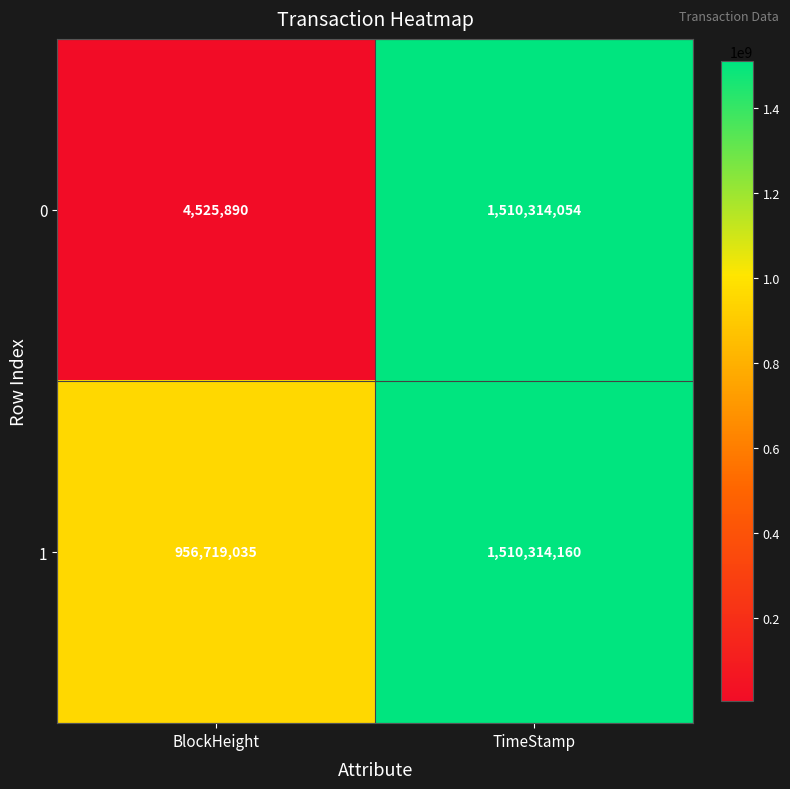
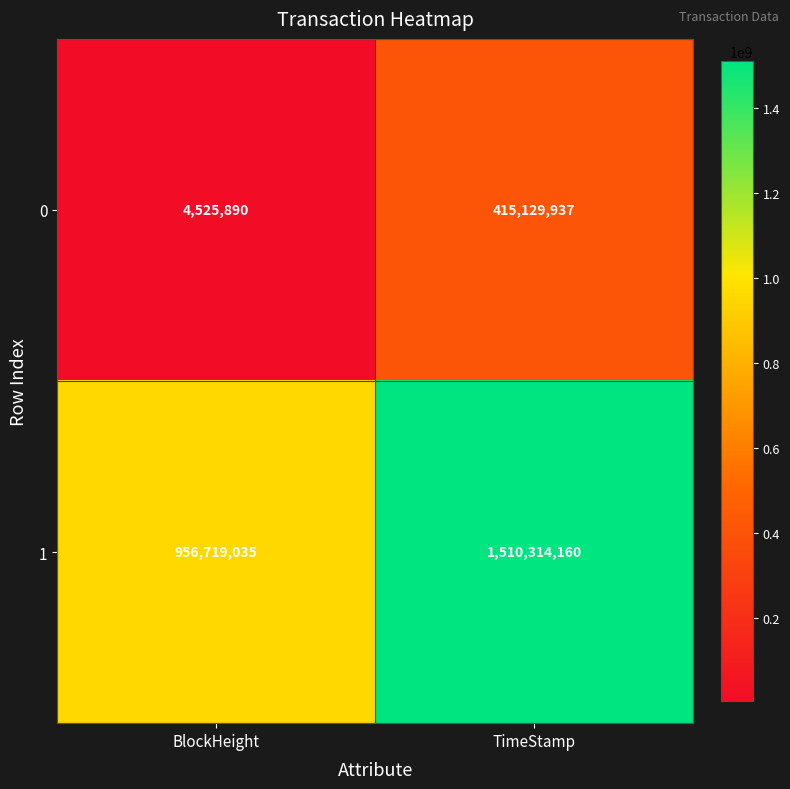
0, TimeStamp: 1,510,314,054 -> 415,129,937
